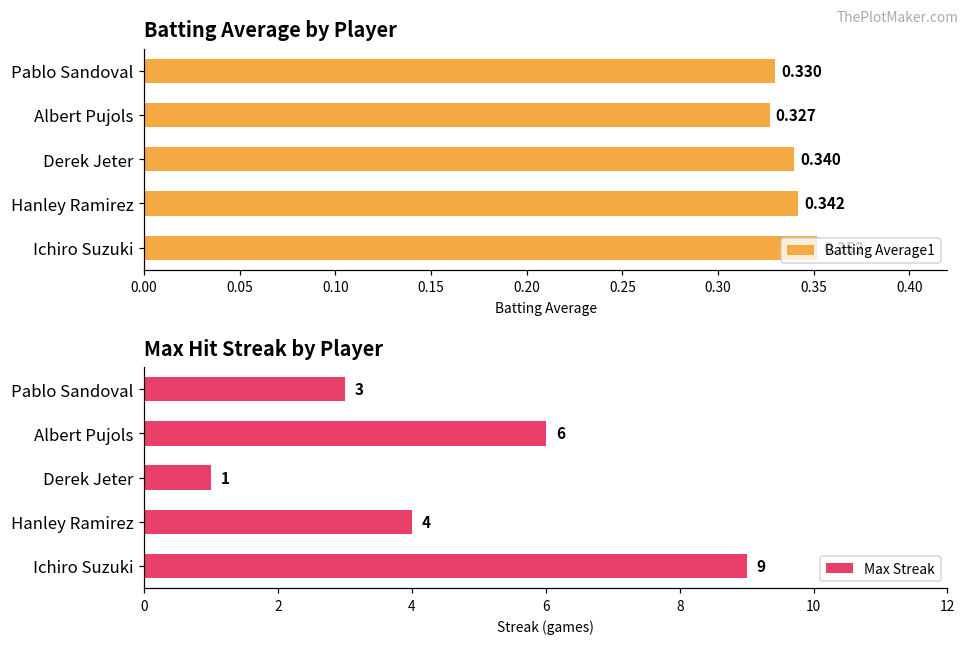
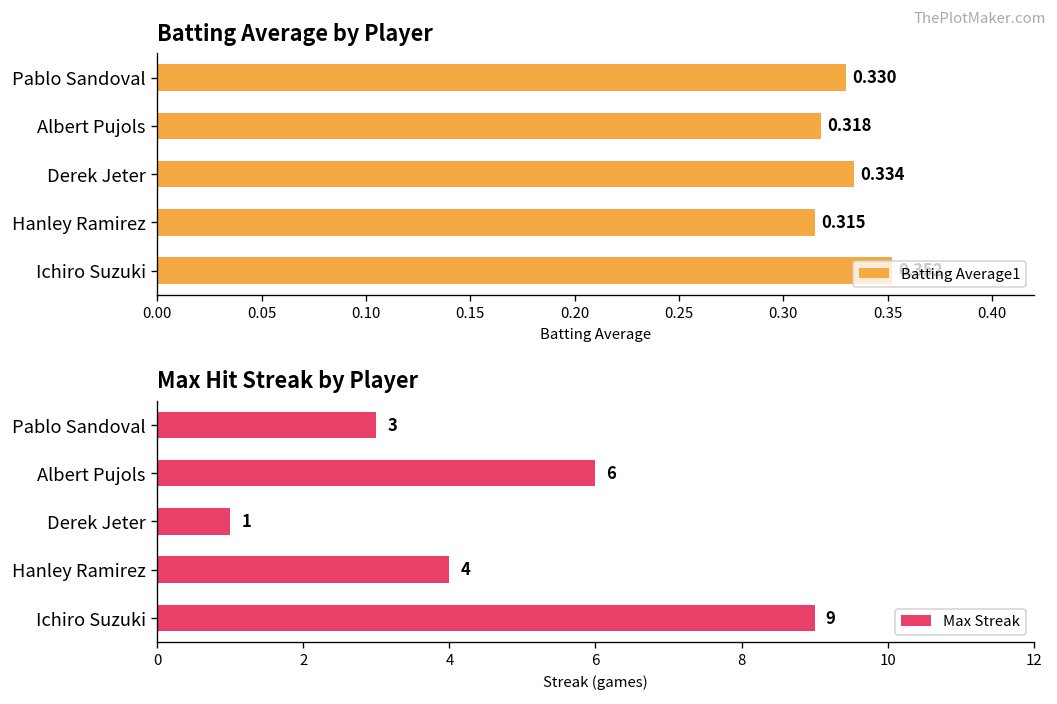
Batting Average by Player, Albert Pujols: 0.327 -> 0.318
Batting Average by Player, Derek Jeter: 0.340 -> 0.334
Batting Average by Player, Hanley Ramirez: 0.342 -> 0.315
